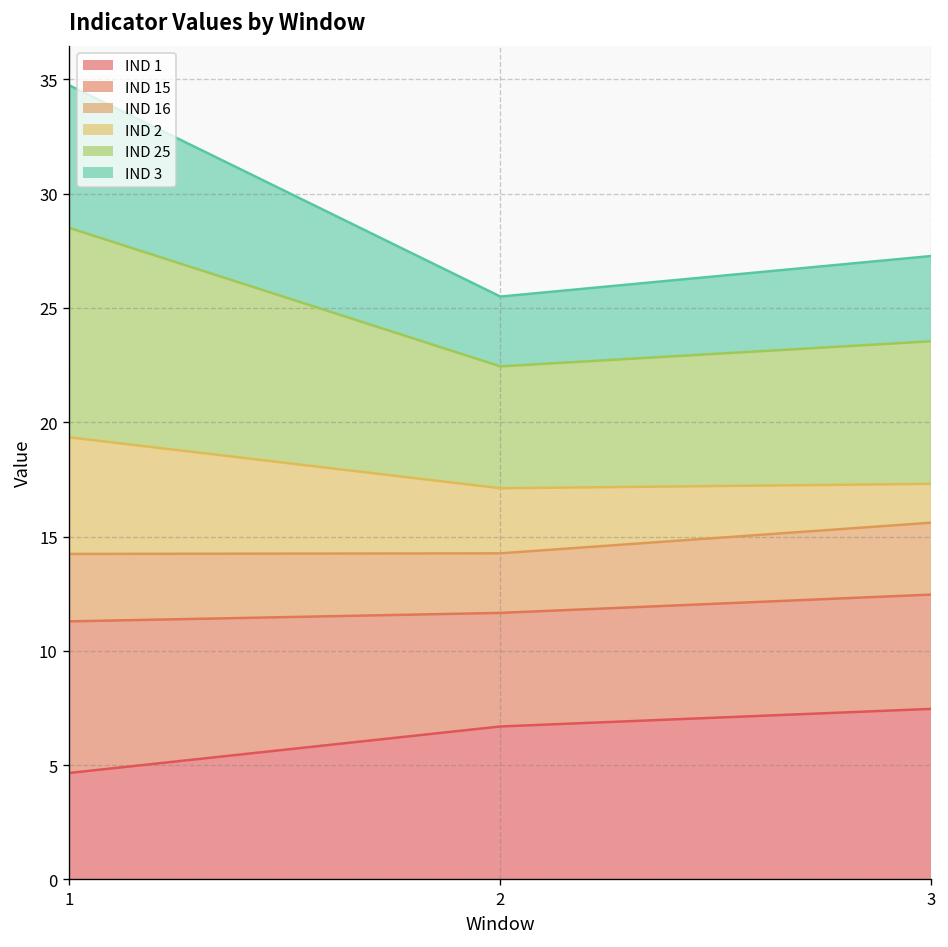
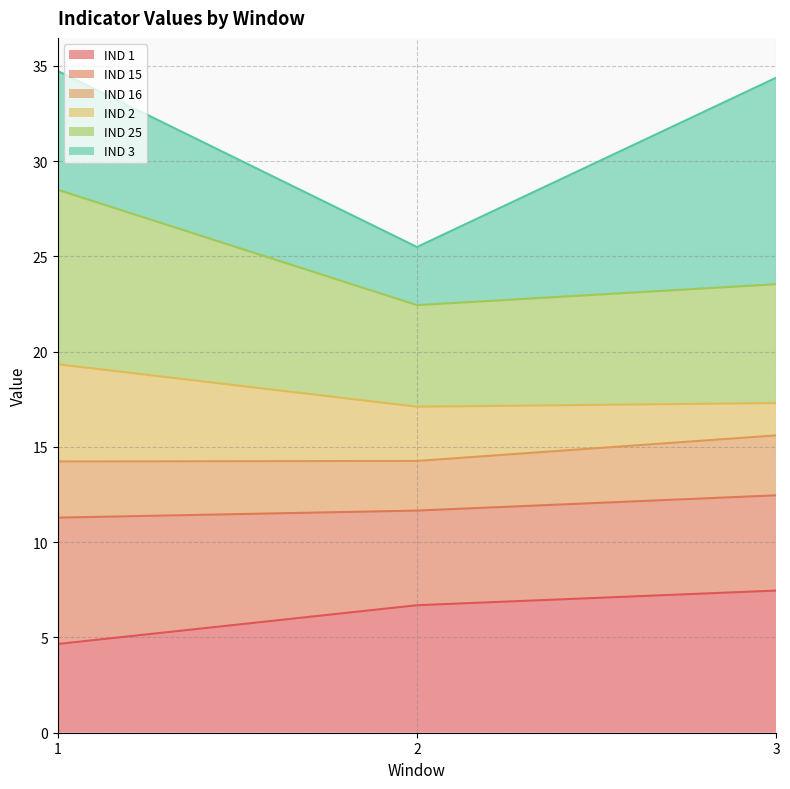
IND 3, 3: 3.7 -> 10.8
